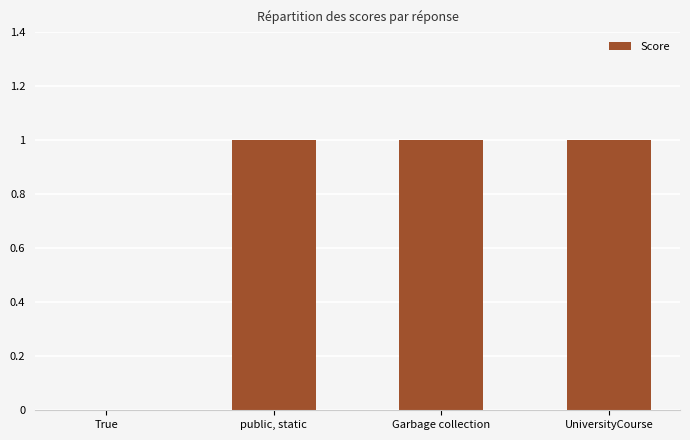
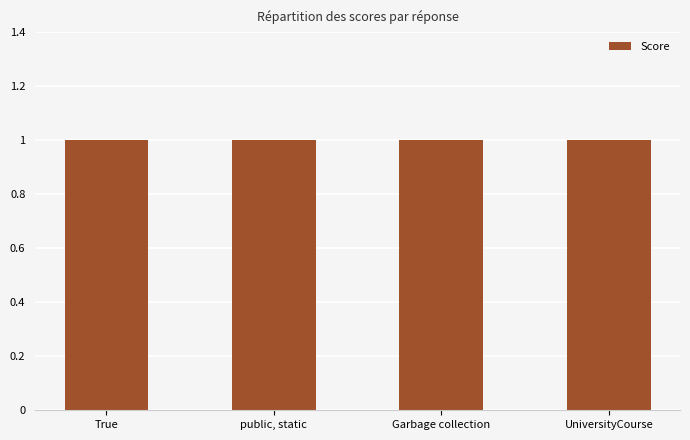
True: 0 -> 1
